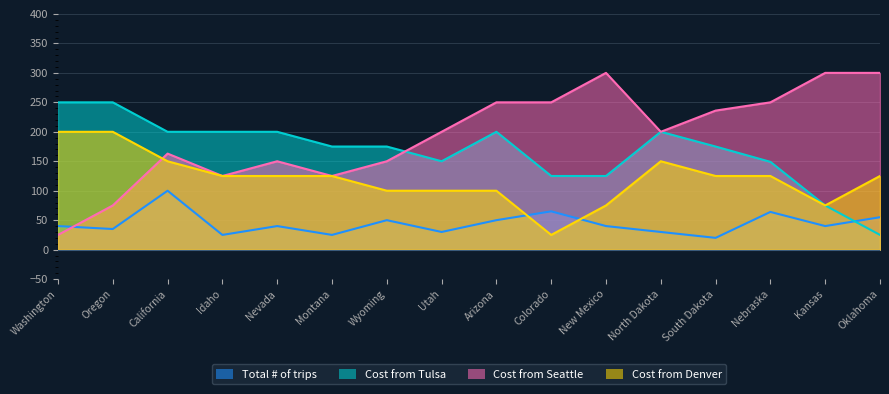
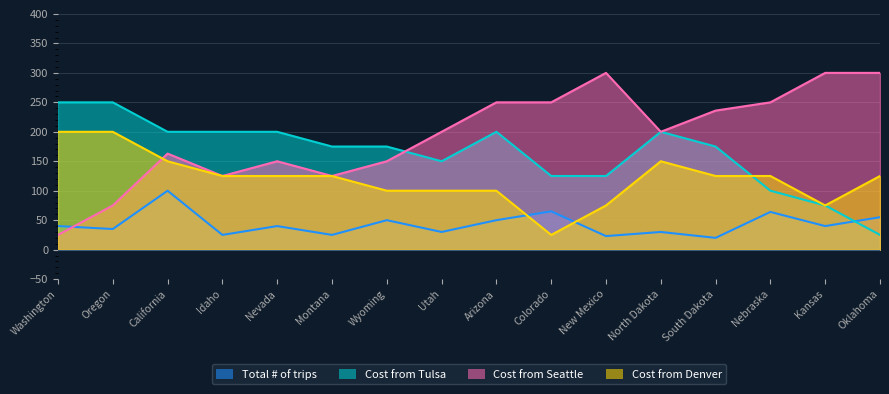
Total # of trips, New Mexico: 40 -> 20
Cost from Tulsa, Nebraska: 150 -> 100
